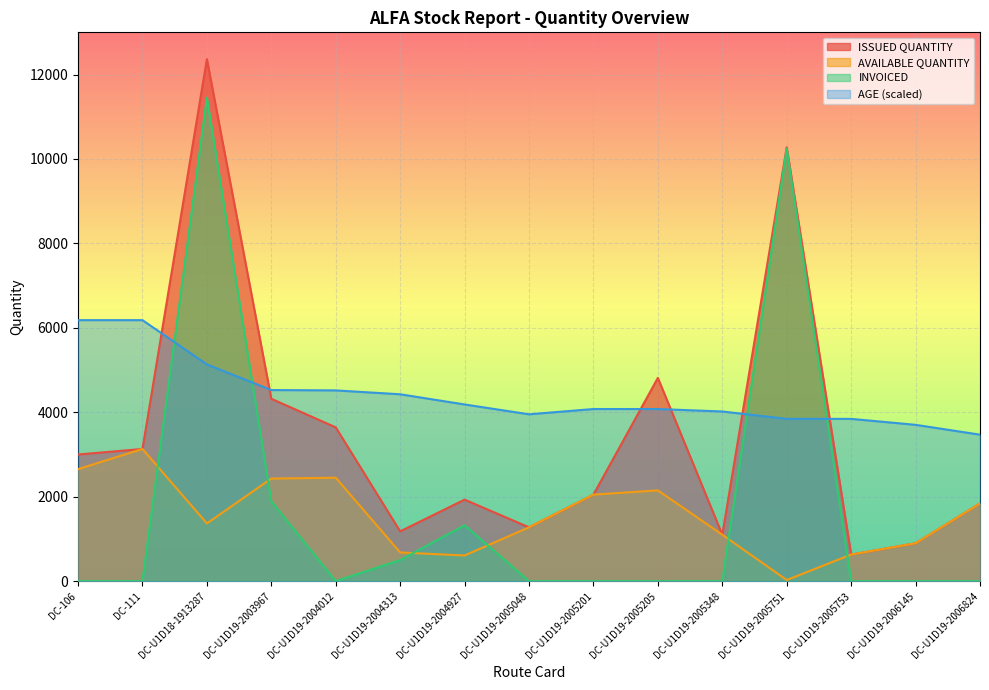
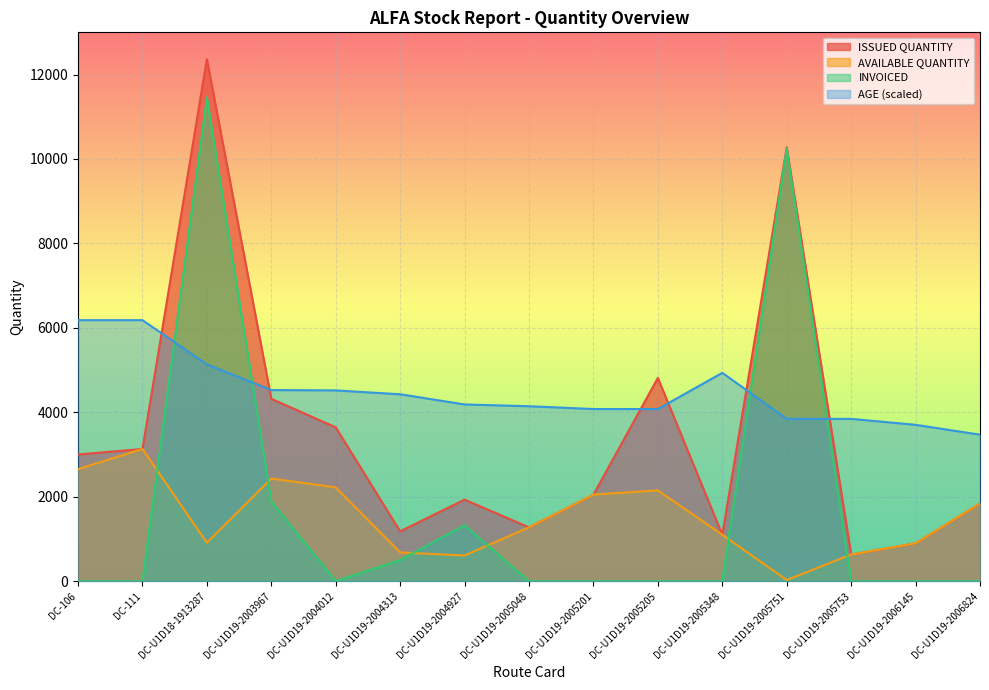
AVAILABLE QUANTITY, DC-U1D18-1913287: 1400 -> 900
AVAILABLE QUANTITY, DC-U1D19-2004012: 2500 -> 2200
AGE (scaled), DC-U1D19-2005048: 4000 -> 4100
AGE (scaled), DC-U1D19-2005348: 4000 -> 4900
